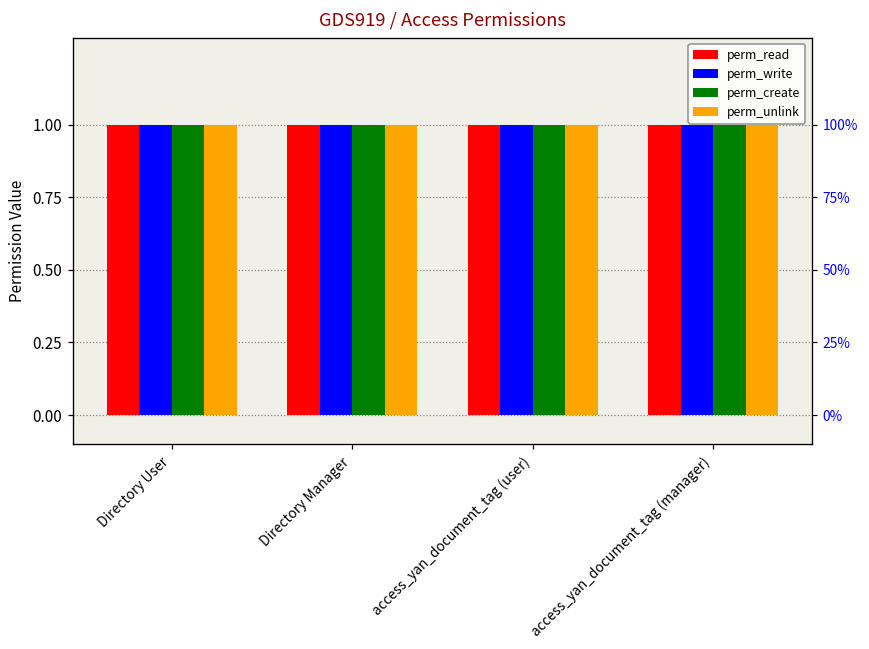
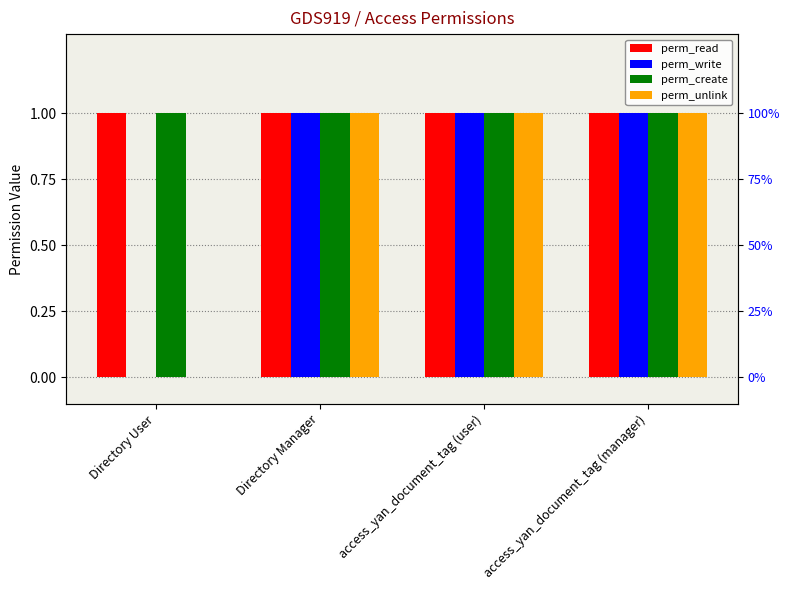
perm_write, Directory User: 1 -> 0
perm_unlink, Directory User: 1 -> 0
